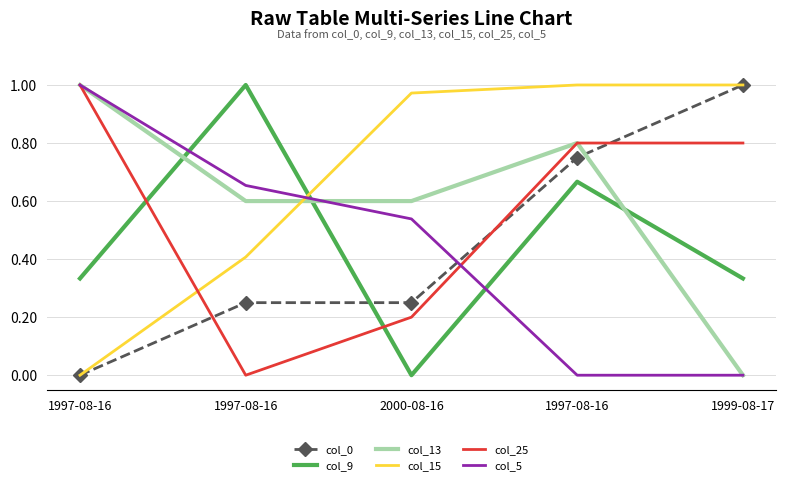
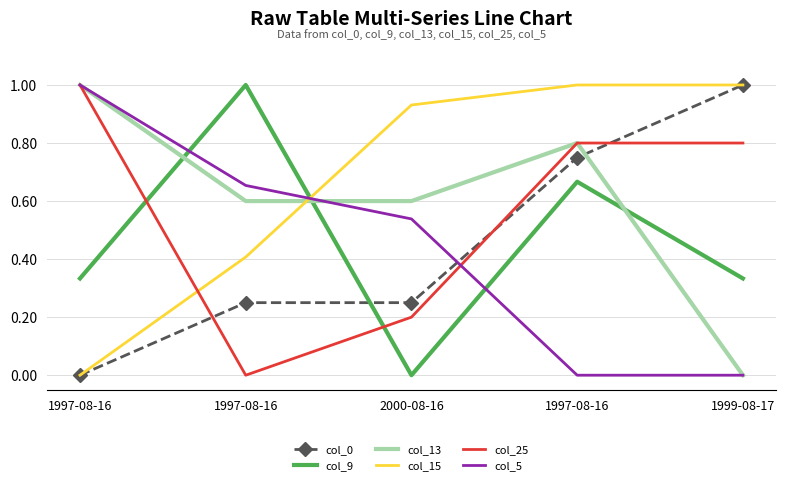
col_15, 2000-08-16: 0.97 -> 0.93
